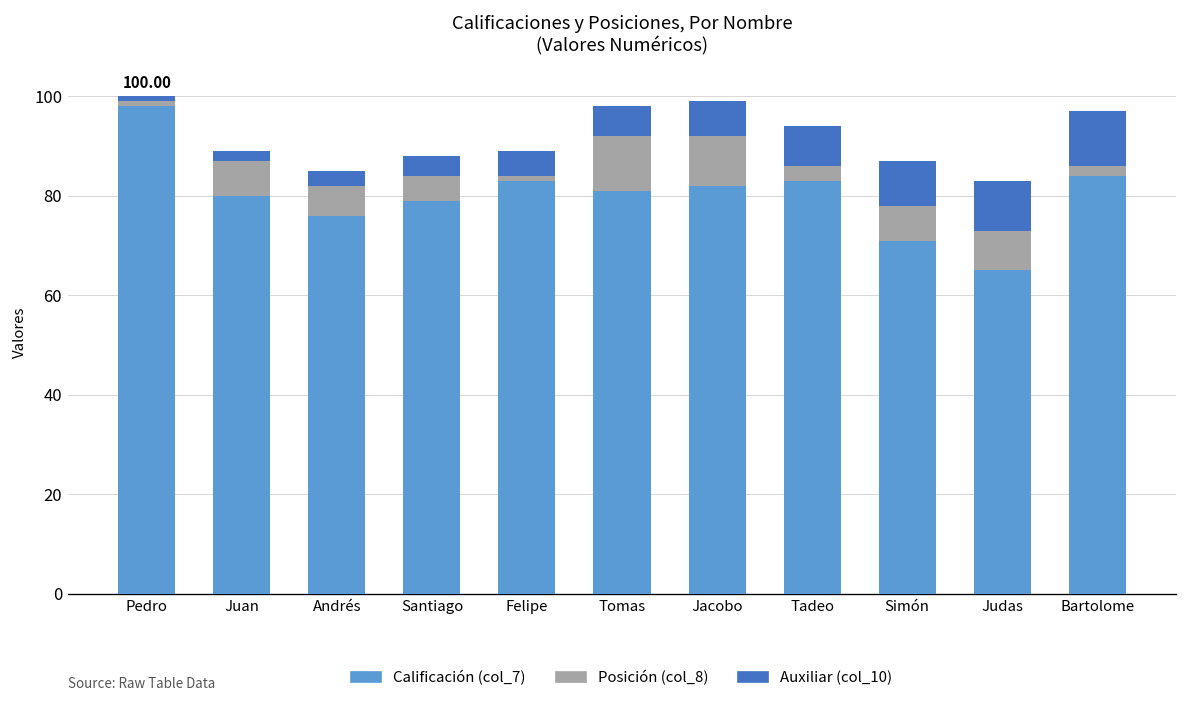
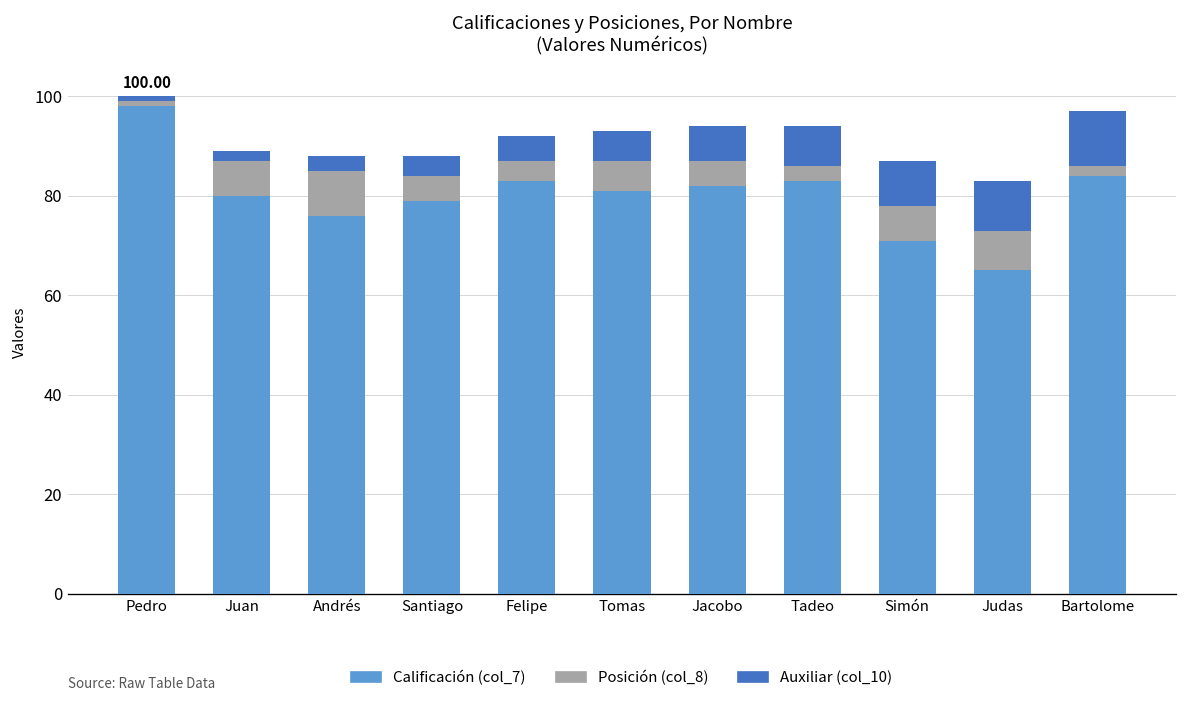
Posición (col_8), Andrés: 6 -> 9
Posición (col_8), Felipe: 1 -> 4
Posición (col_8), Tomas: 11 -> 6
Posición (col_8), Jacobo: 10 -> 5
